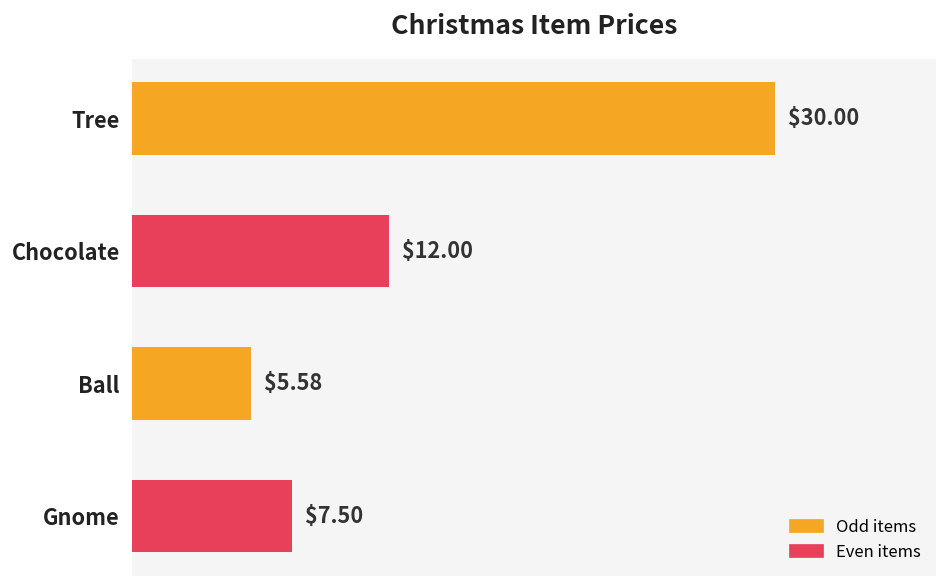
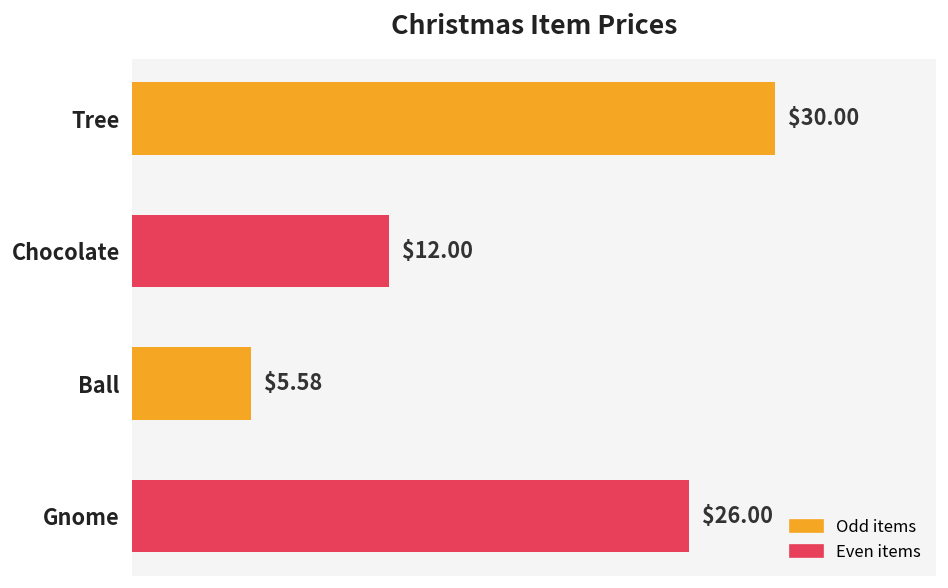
Gnome: $7.50 -> $26.00
